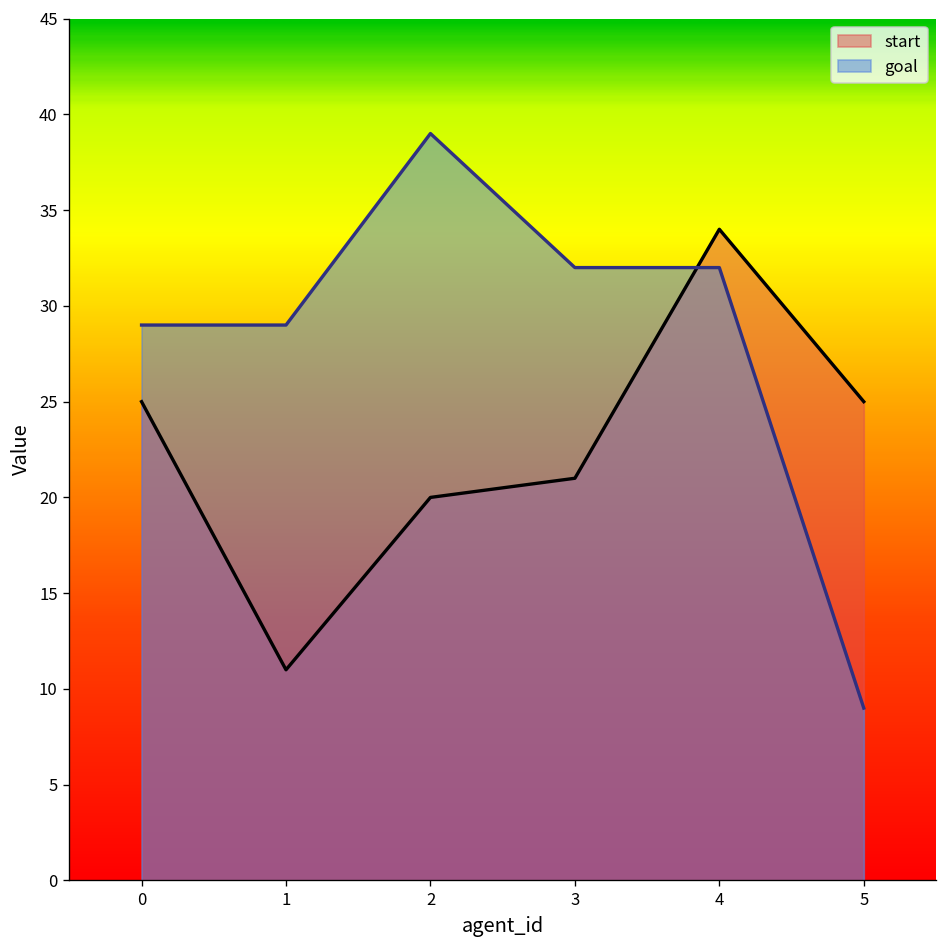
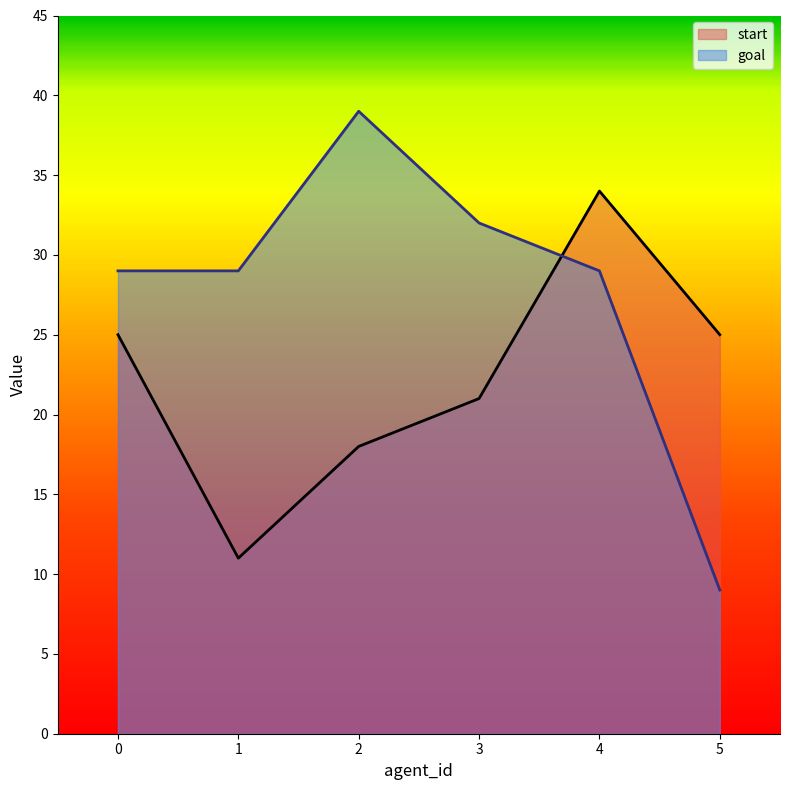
start, 2: 20 -> 18
goal, 4: 32 -> 29
